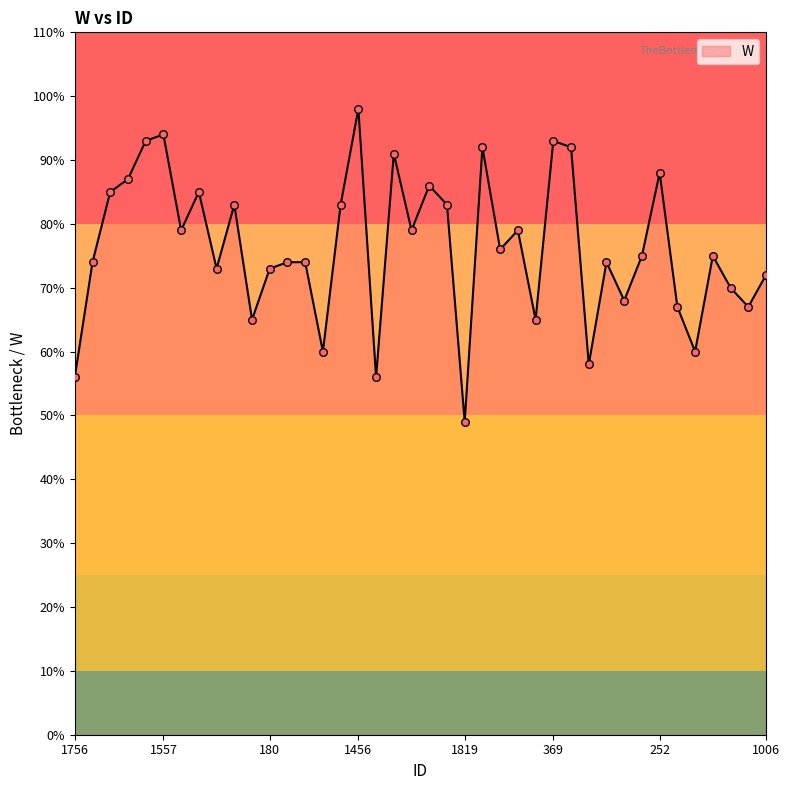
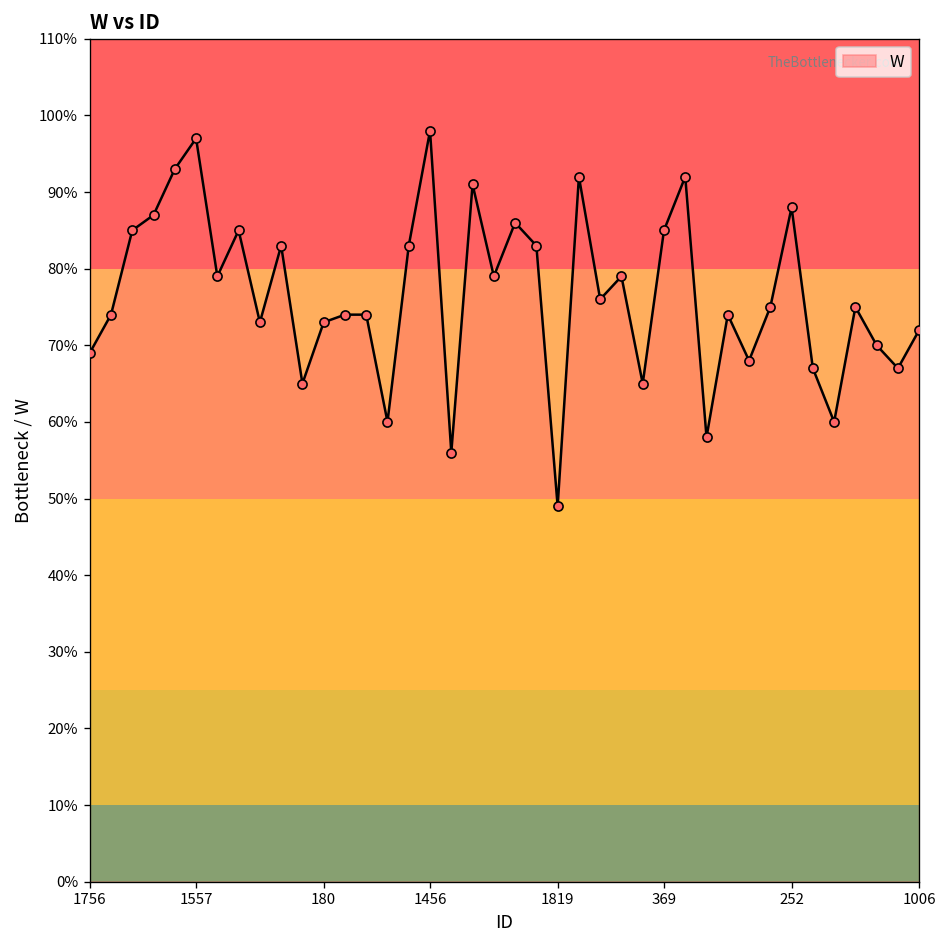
1756: 56% -> 69%
1557: 94% -> 97%
369: 93% -> 85%
